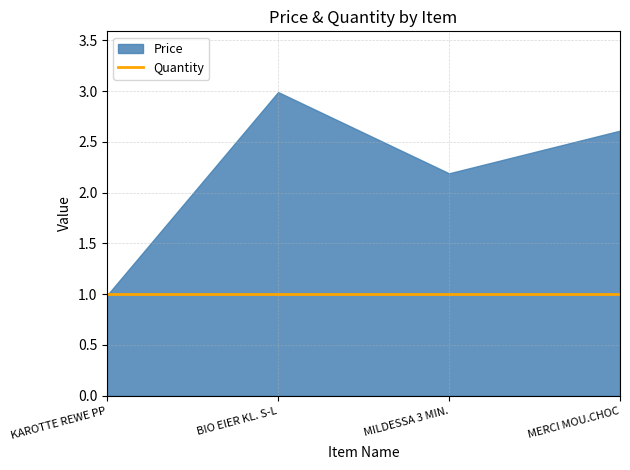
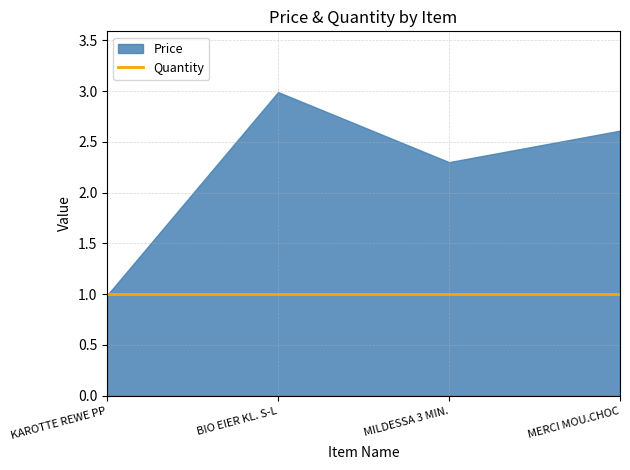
Price, MILDESSA 3 MIN.: 2.19 -> 2.30
